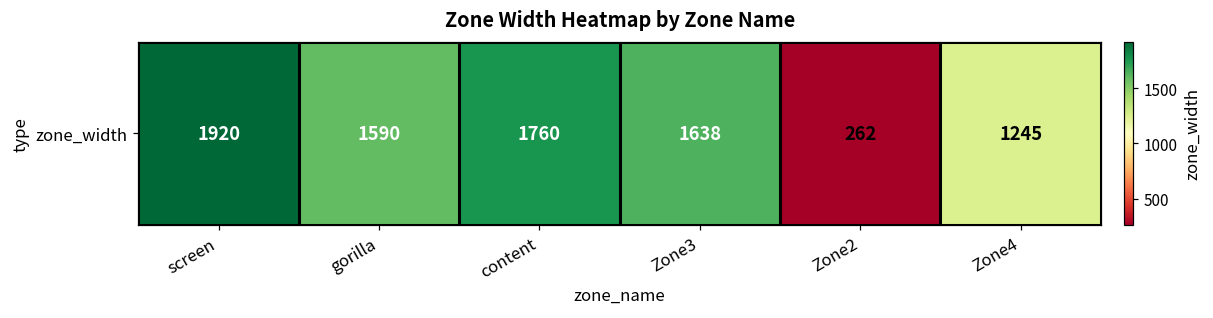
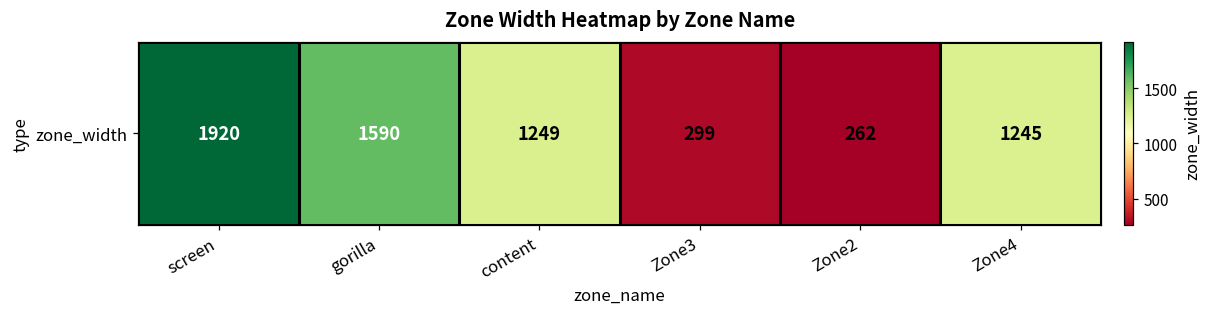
zone_width, content: 1760 -> 1249
zone_width, Zone3: 1638 -> 299
